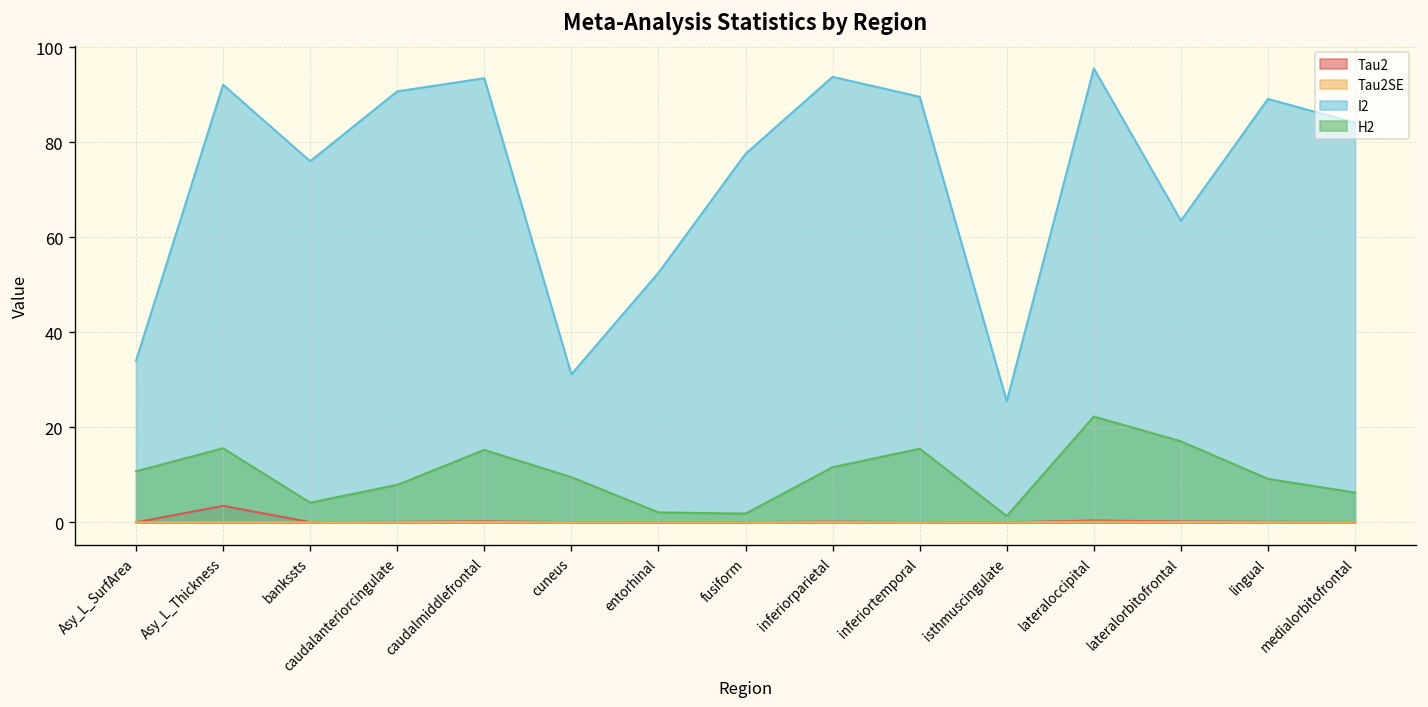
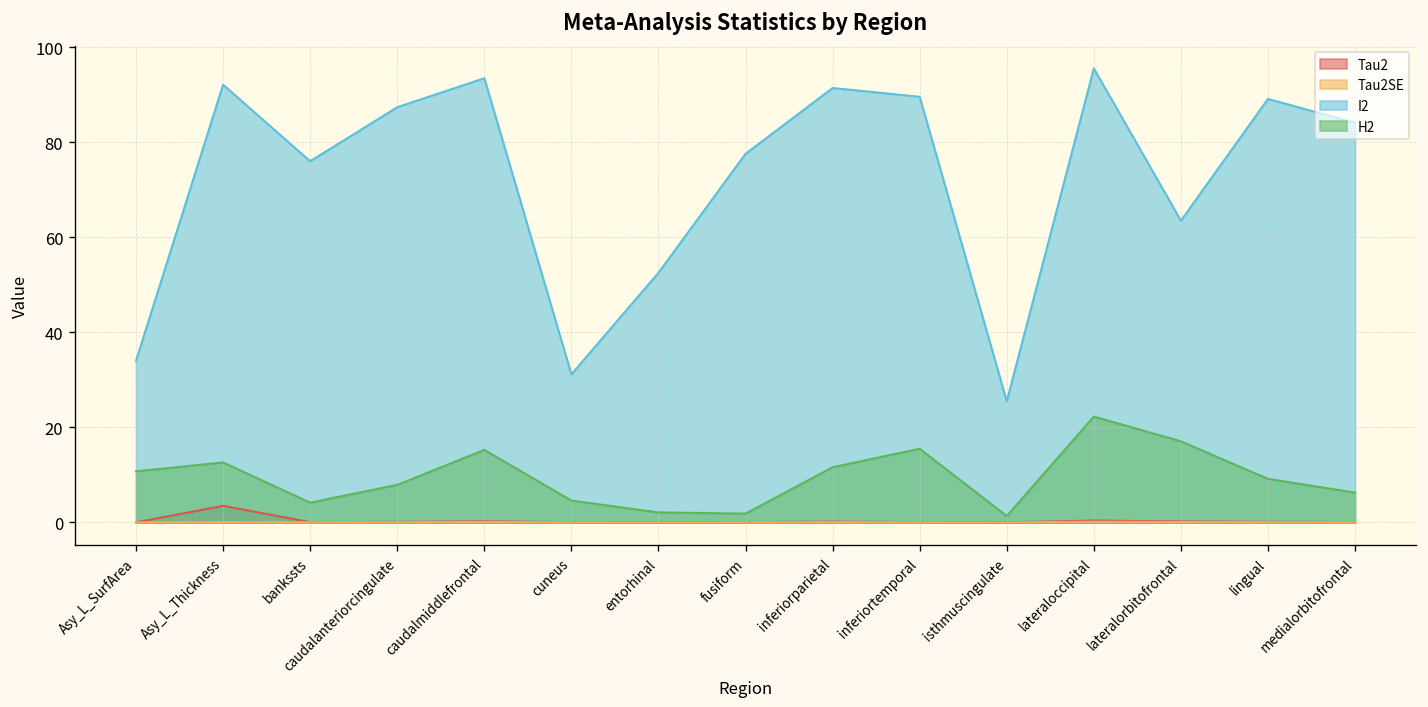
H2, Asy_L_Thickness: 16 -> 13
I2, caudalanteriorcingulate: 91 -> 87
H2, cuneus: 10 -> 5
I2, inferiorparietal: 94 -> 91
